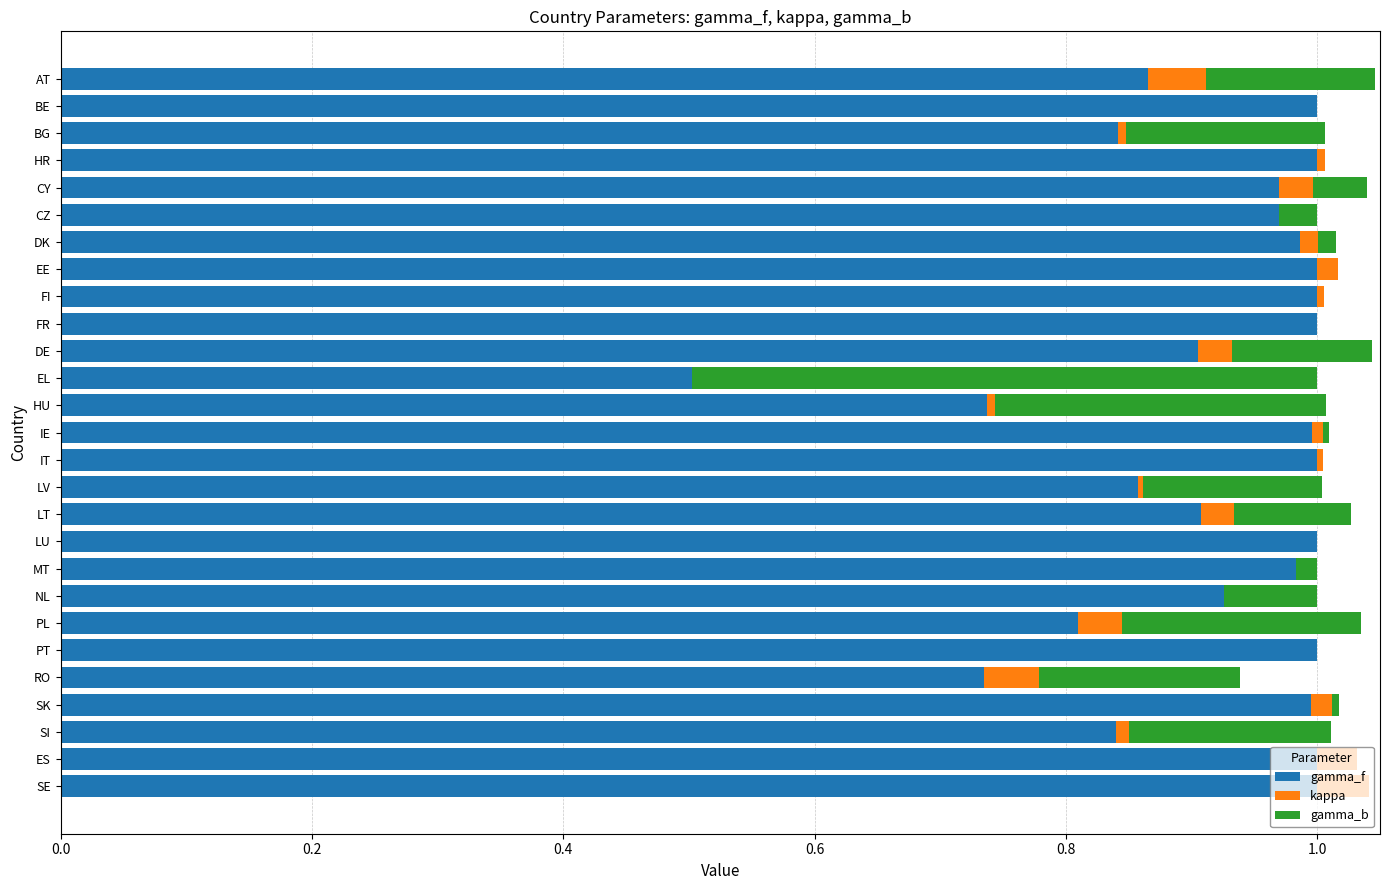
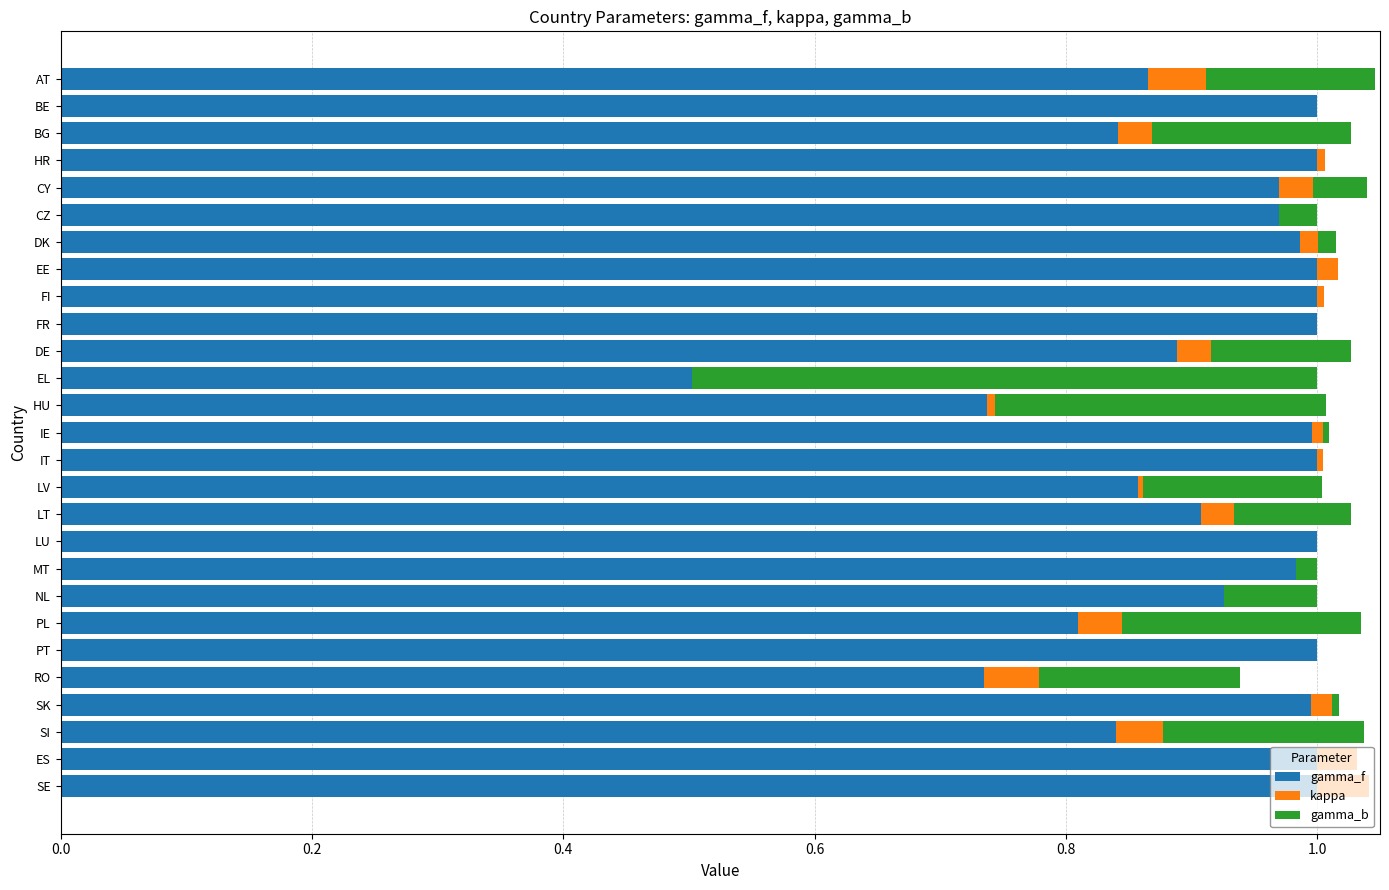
kappa, BG: 0.006 -> 0.027
gamma_f, DE: 0.905 -> 0.889
kappa, SI: 0.011 -> 0.037
